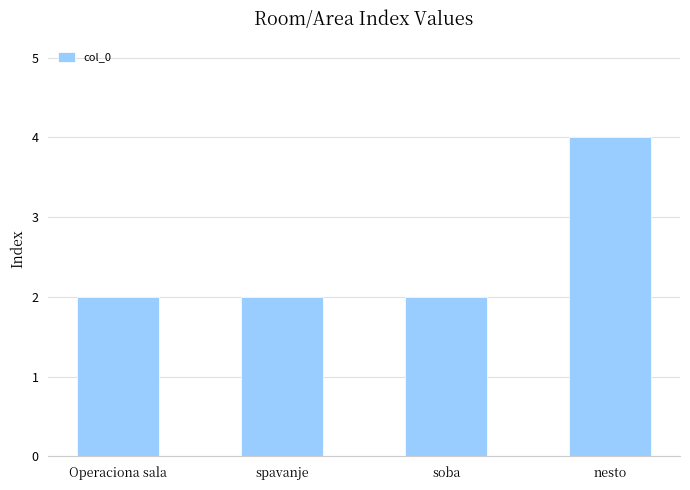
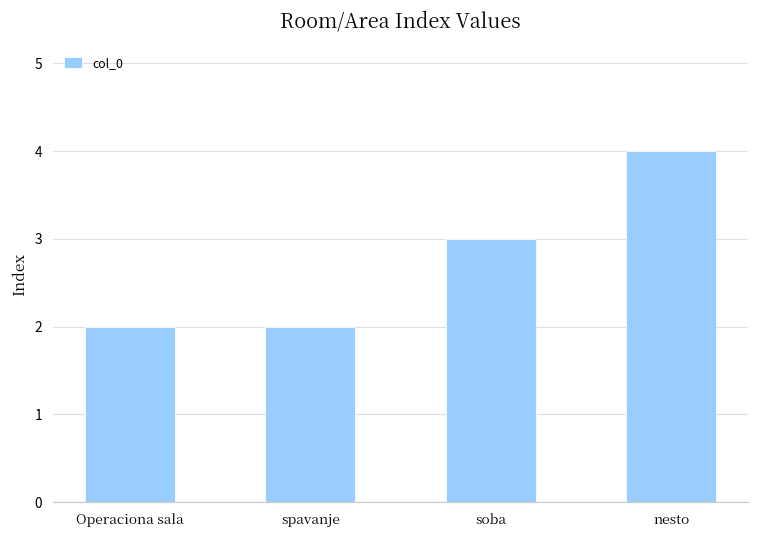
soba: 2 -> 3
